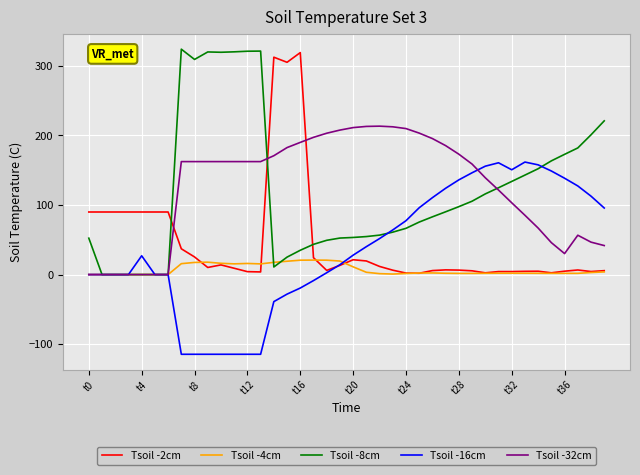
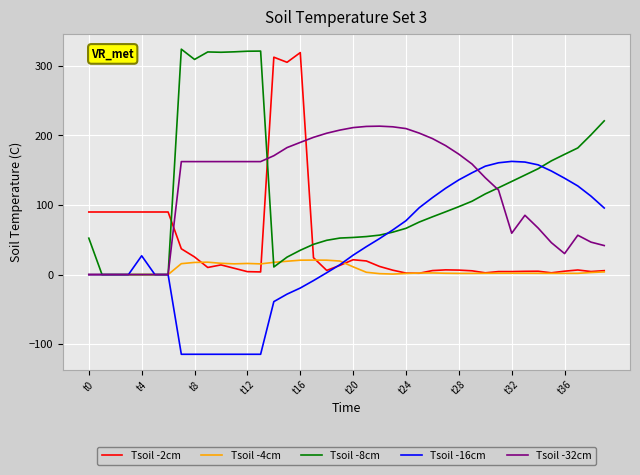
Tsoil -16cm, t32: 150 -> 160
Tsoil -32cm, t32: 100 -> 60
